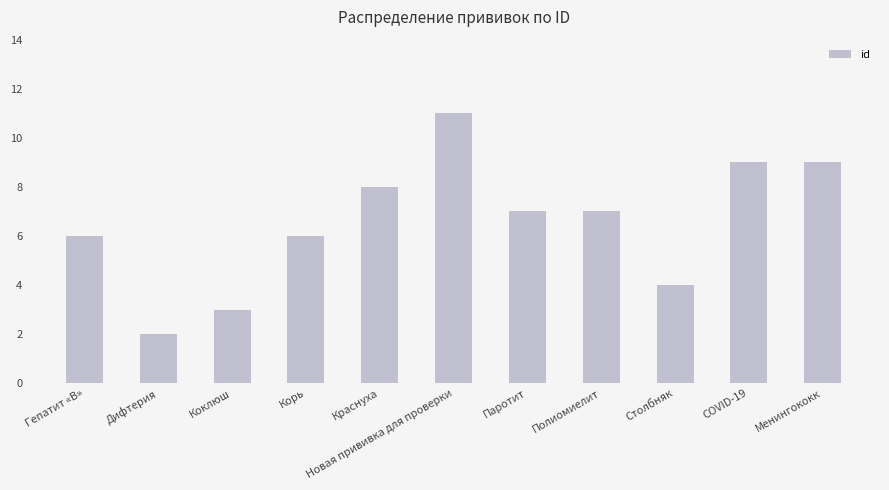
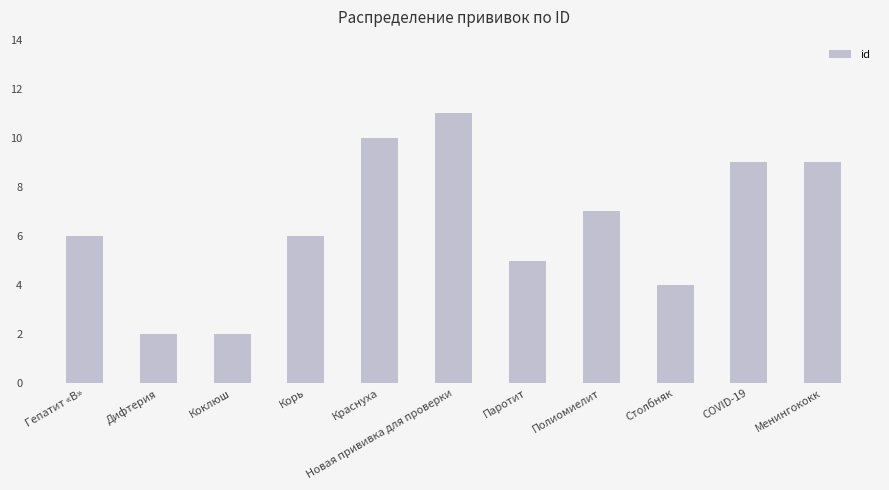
Коклюш: 3 -> 2
Краснуха: 8 -> 10
Паротит: 7 -> 5
